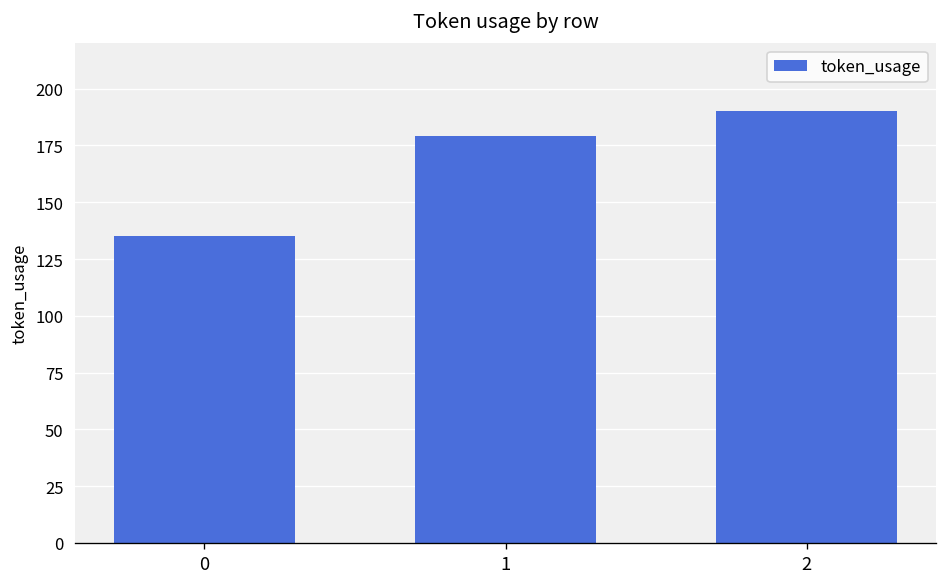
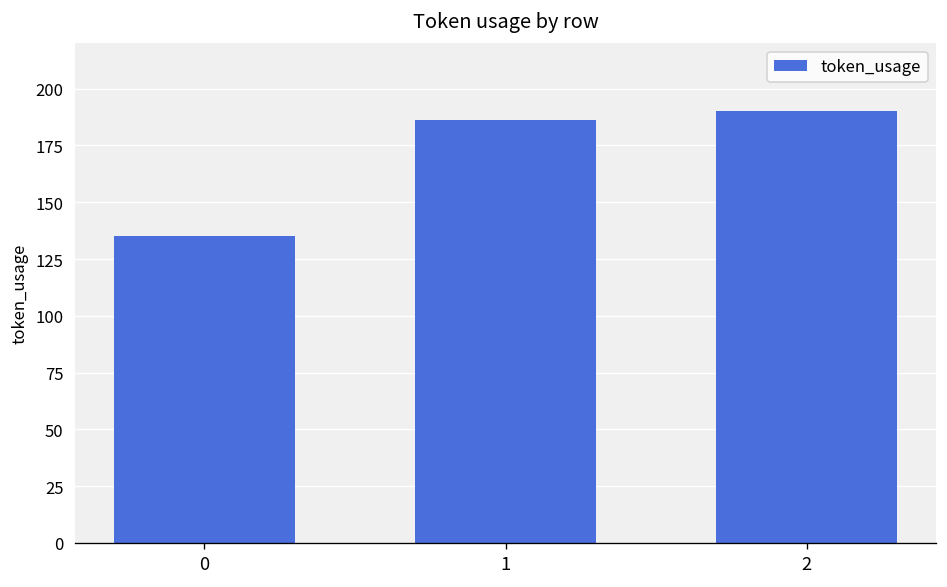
1: 179 -> 186
